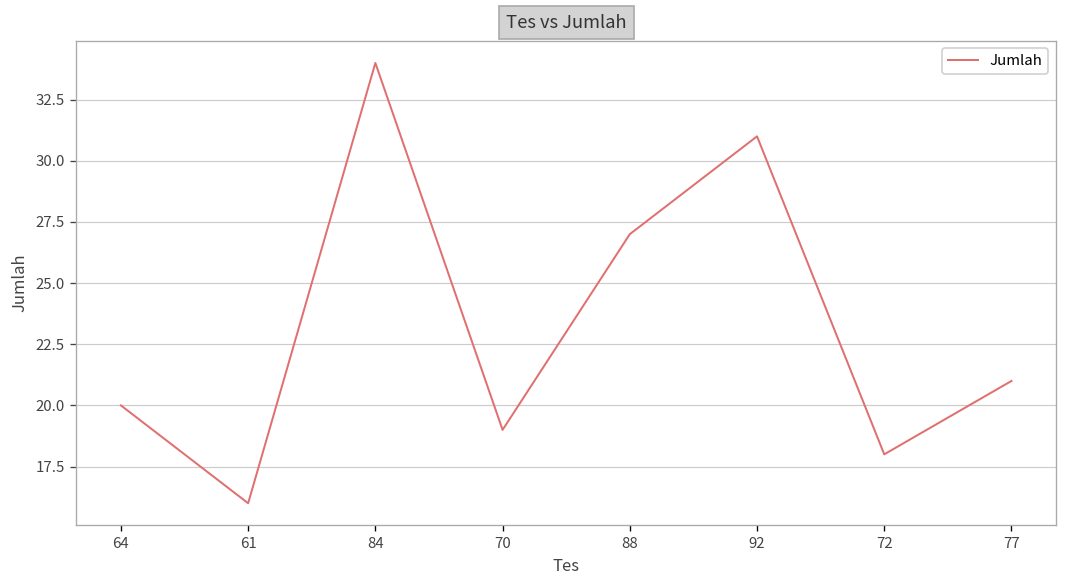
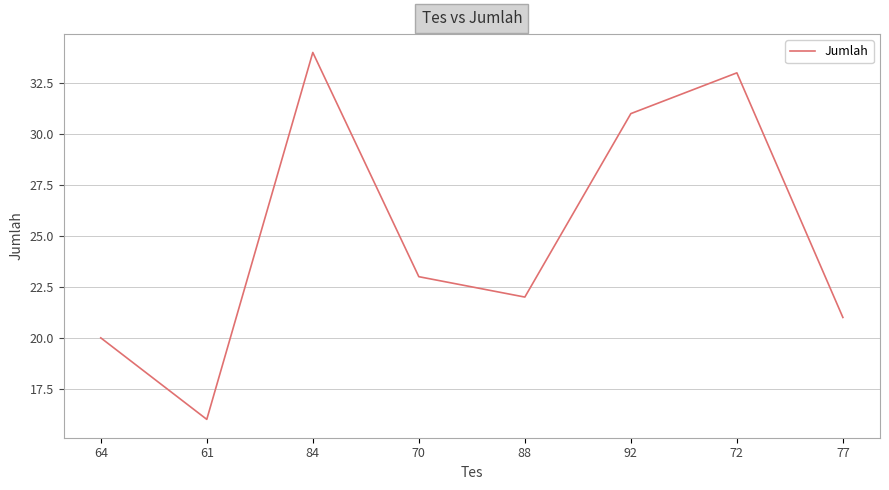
70: 19 -> 23
88: 27 -> 22
72: 18 -> 33
